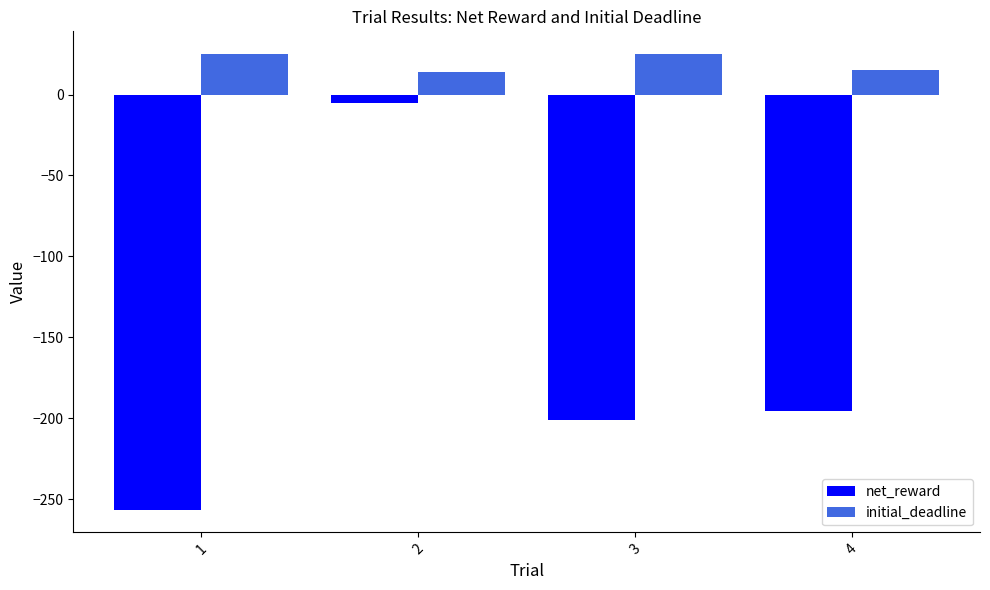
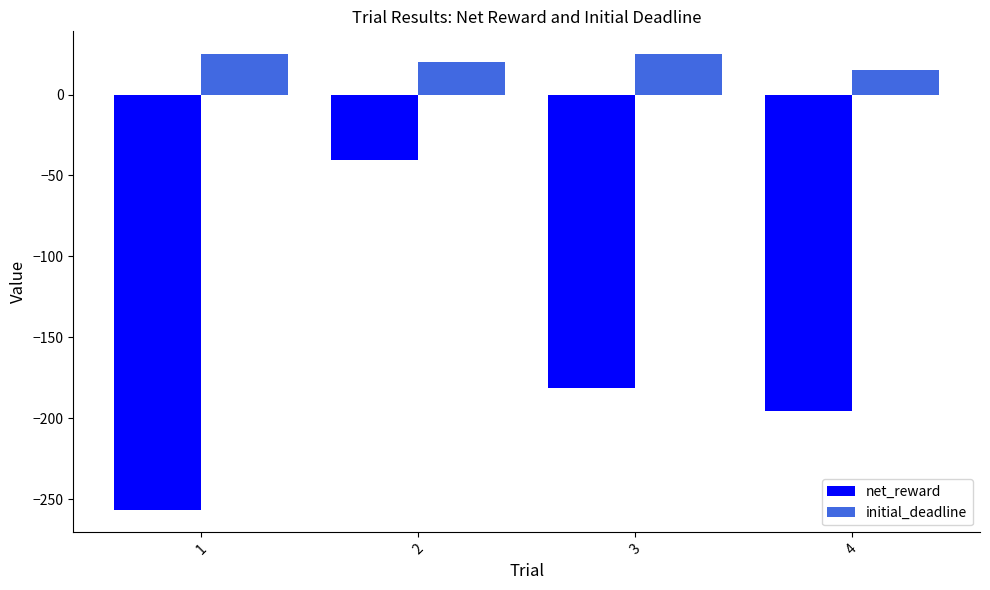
net_reward, 2: -5 -> -41
initial_deadline, 2: 14 -> 20
net_reward, 3: -201 -> -182
